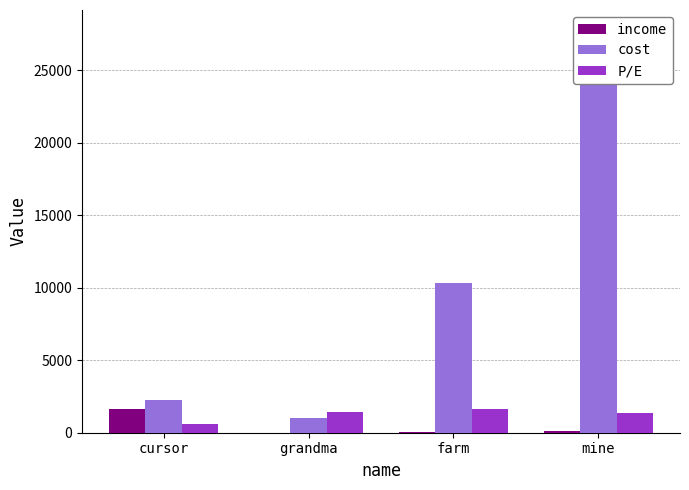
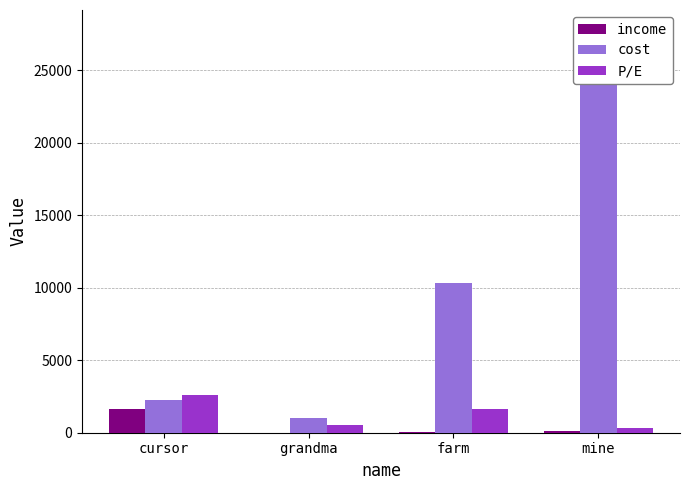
P/E, cursor: 600 -> 2600
P/E, grandma: 1500 -> 500
P/E, mine: 1400 -> 300
